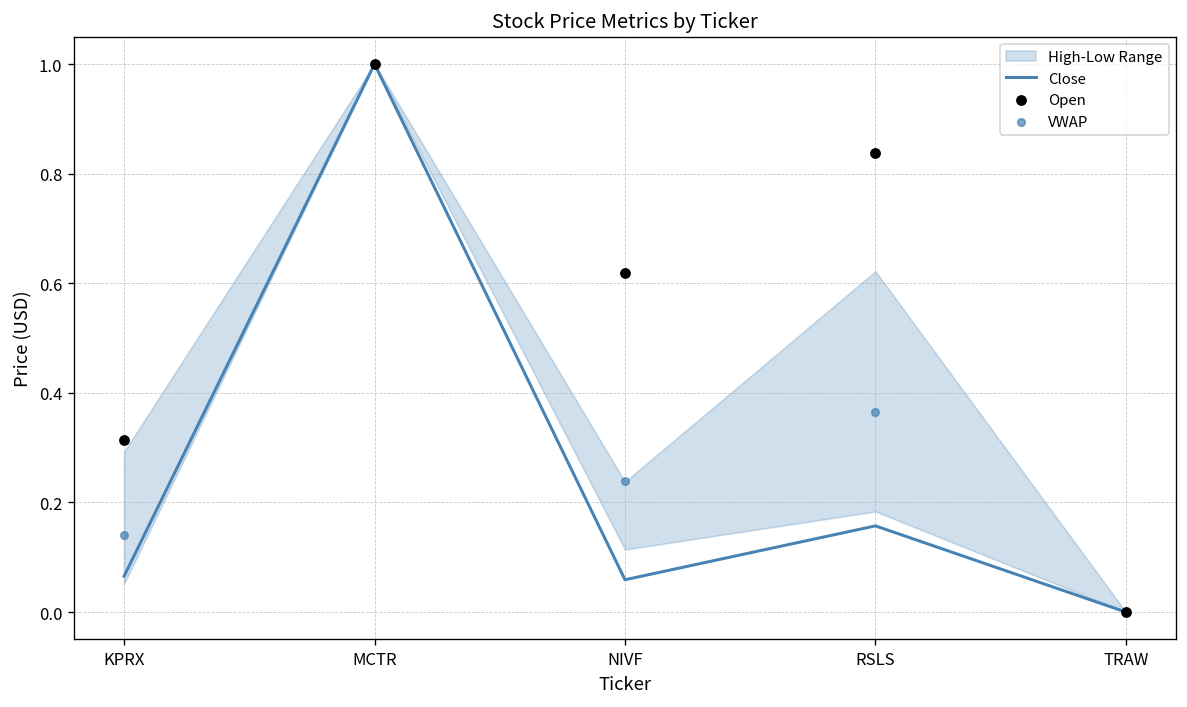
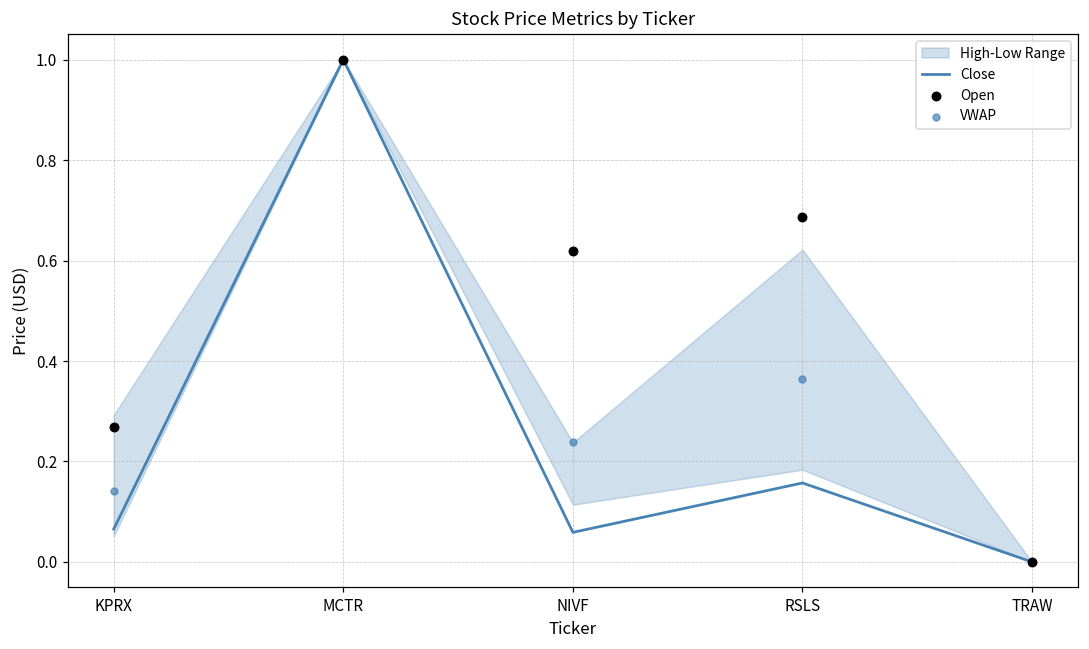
Open, KPRX: 0.31 -> 0.27
Open, RSLS: 0.84 -> 0.69
